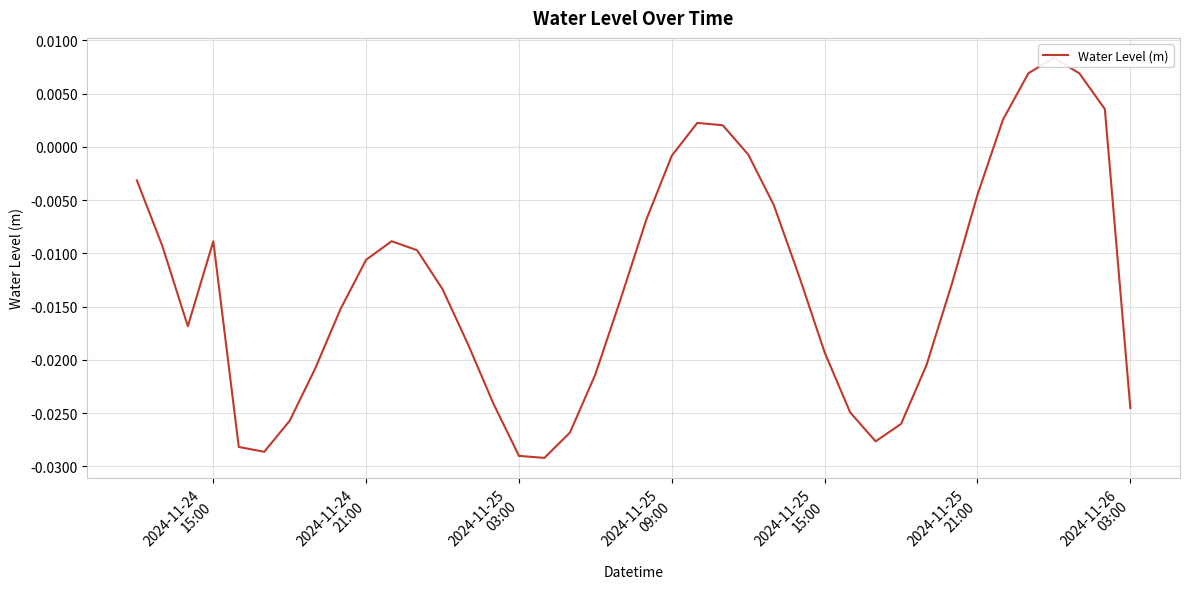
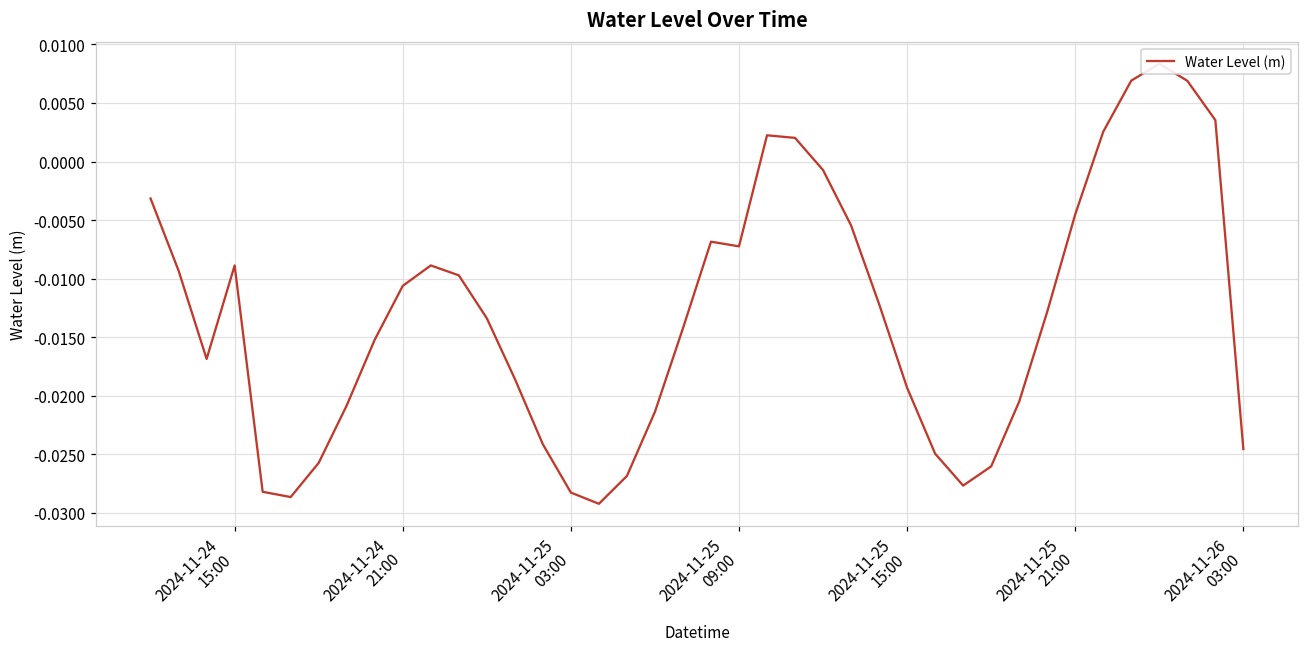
2024-11-25 03:00: -0.0290 -> -0.0283
2024-11-25 09:00: -0.0008 -> -0.0072
